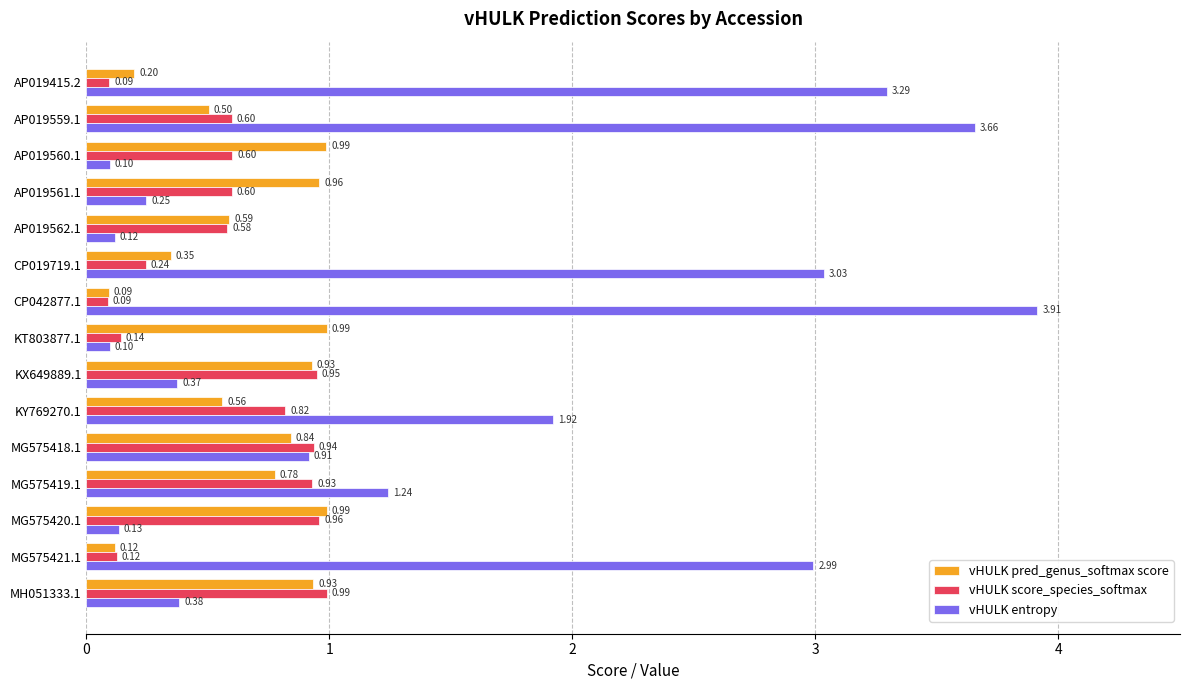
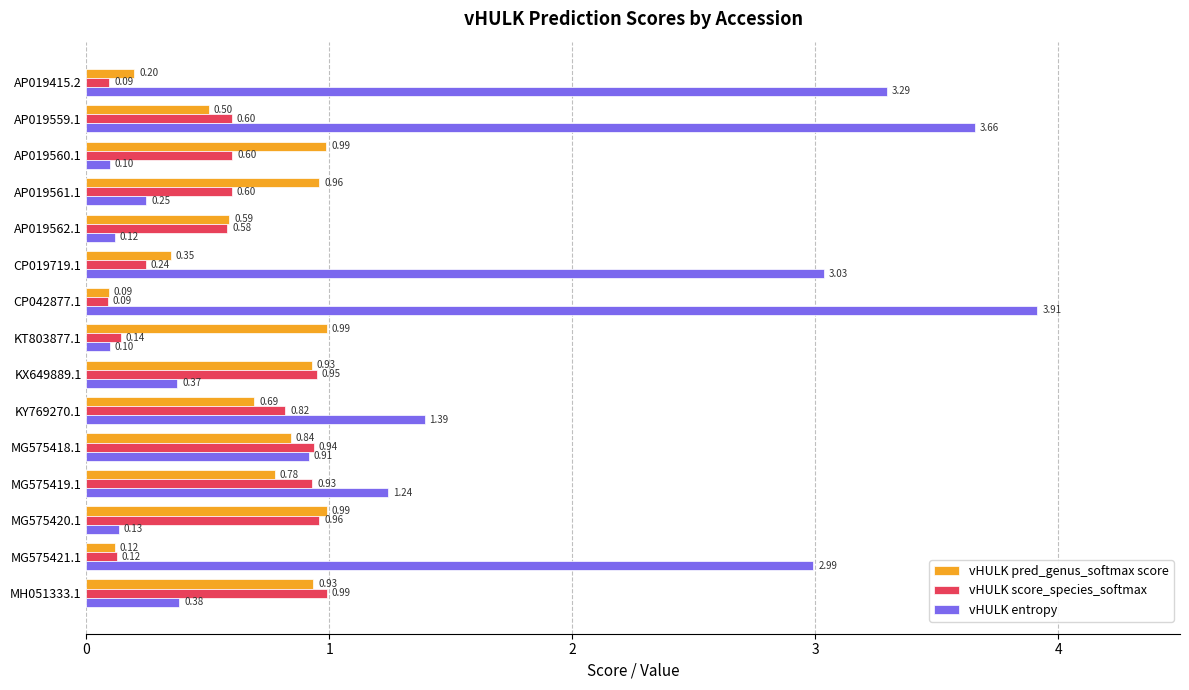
vHULK pred_genus_softmax score, KY769270.1: 0.56 -> 0.69
vHULK entropy, KY769270.1: 1.92 -> 1.39
